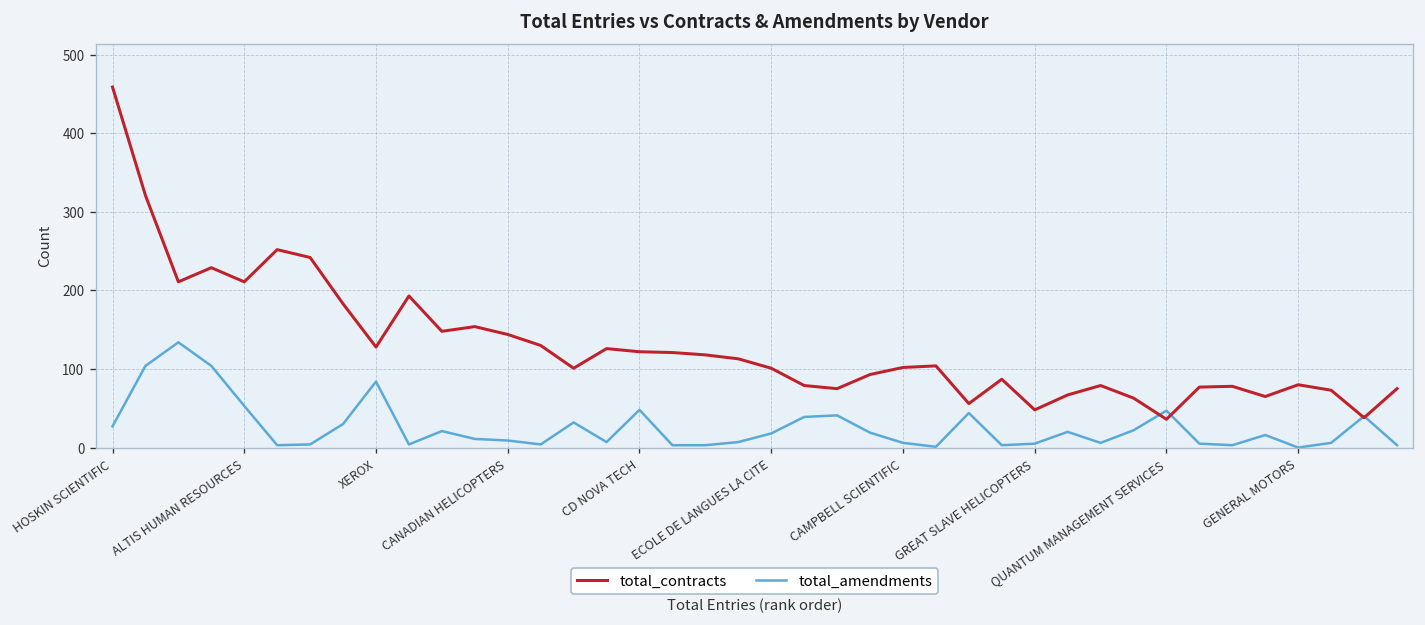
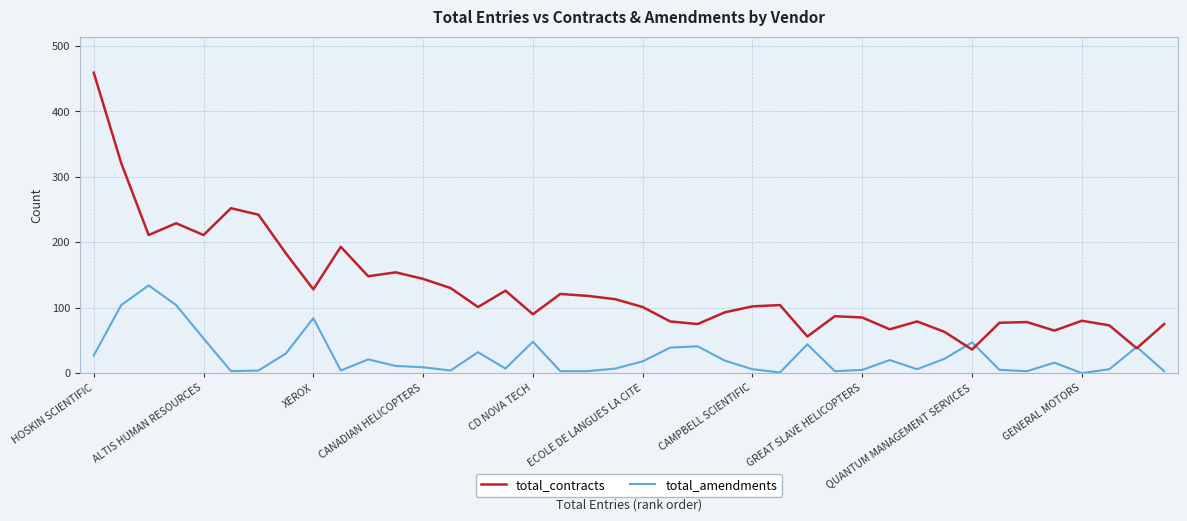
total_contracts, CD NOVA TECH: 120 -> 90
total_contracts, GREAT SLAVE HELICOPTERS: 50 -> 90
